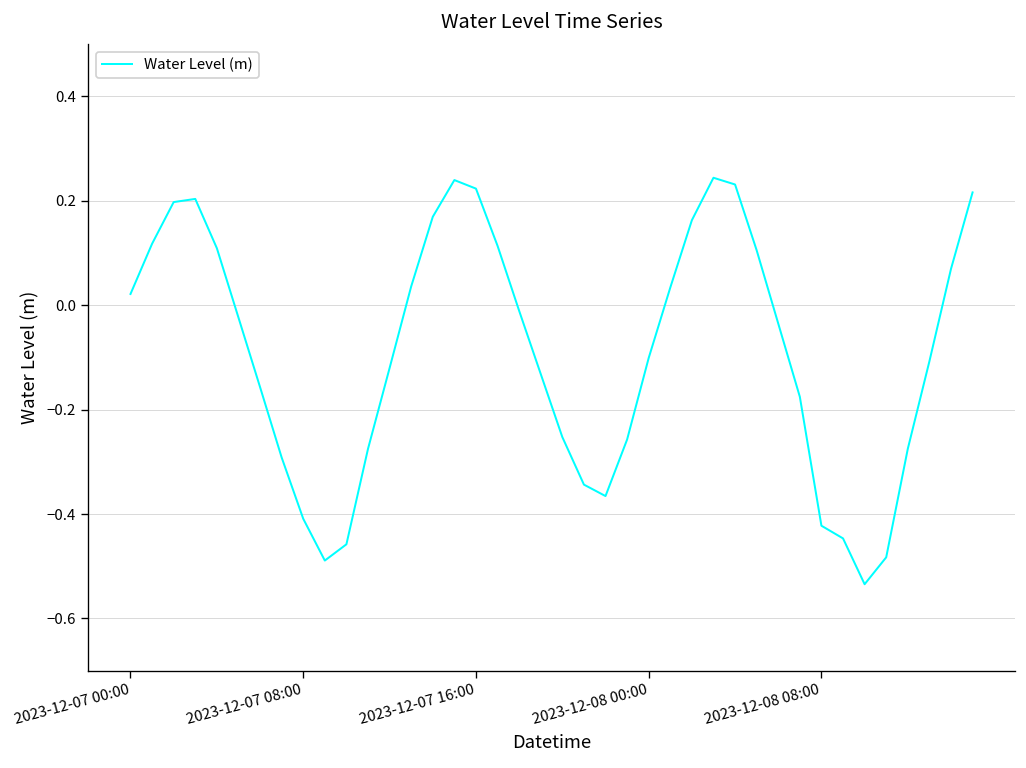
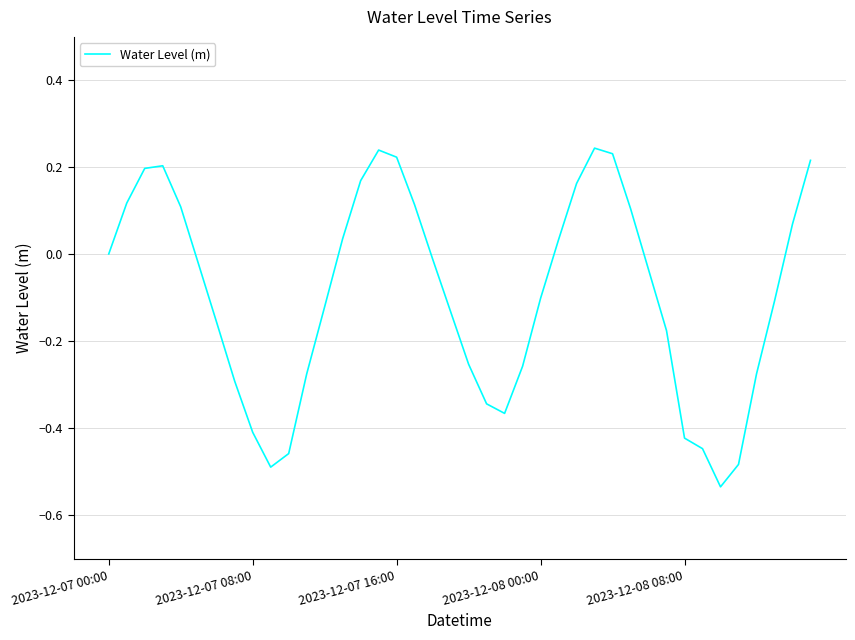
2023-12-07 00:00: 0.02 -> 0.00
